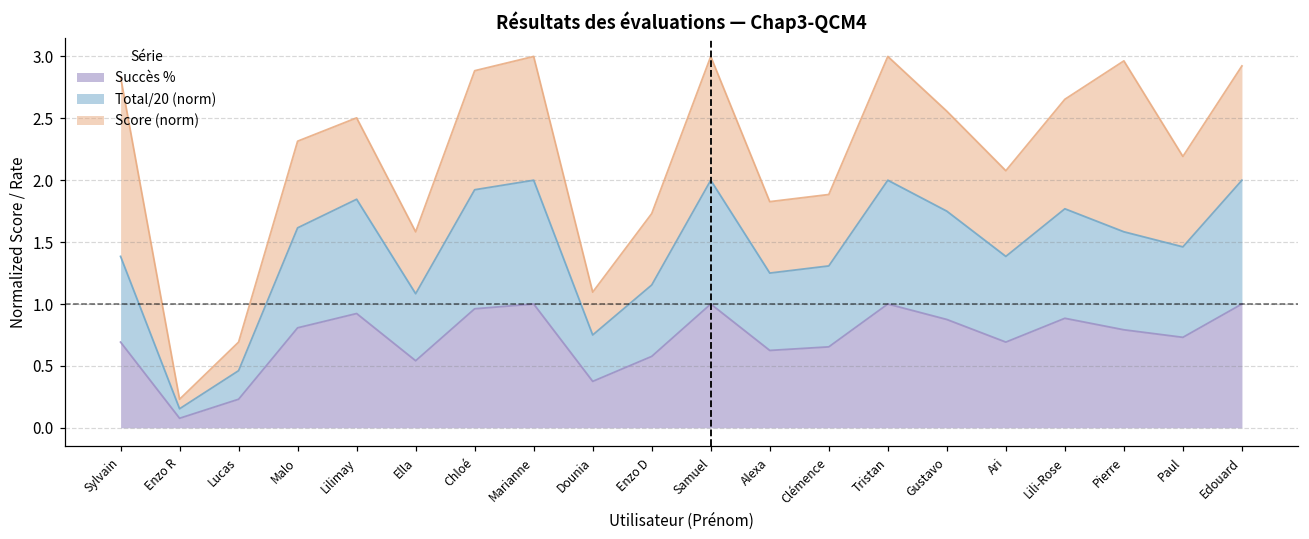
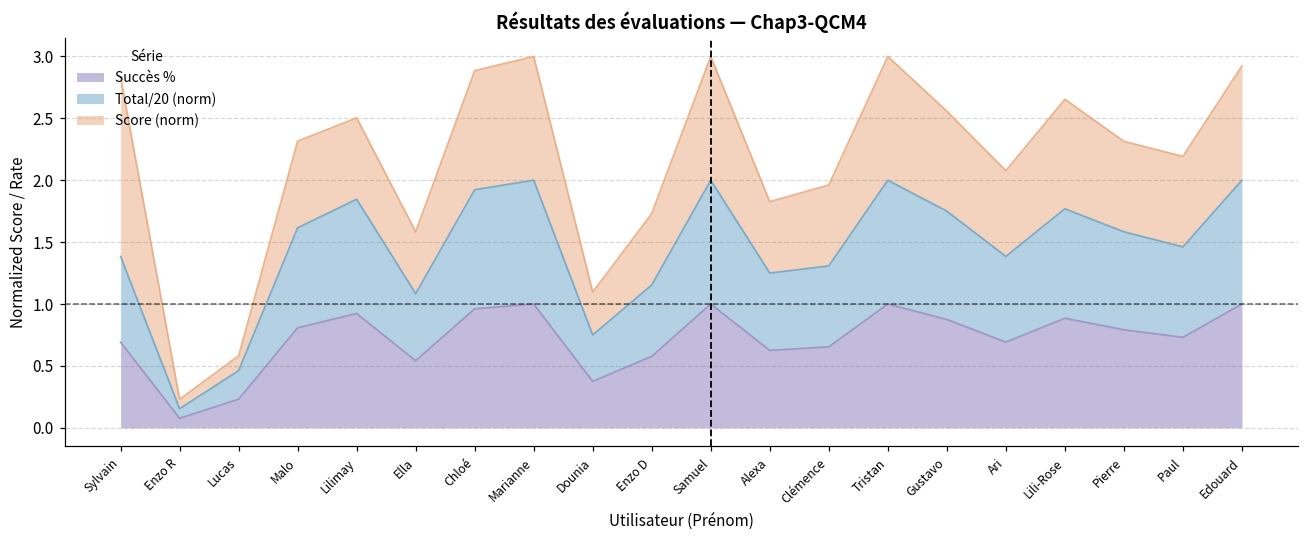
Score (norm), Lucas: 0.23 -> 0.12
Score (norm), Clémence: 0.58 -> 0.65
Score (norm), Pierre: 1.38 -> 0.73
